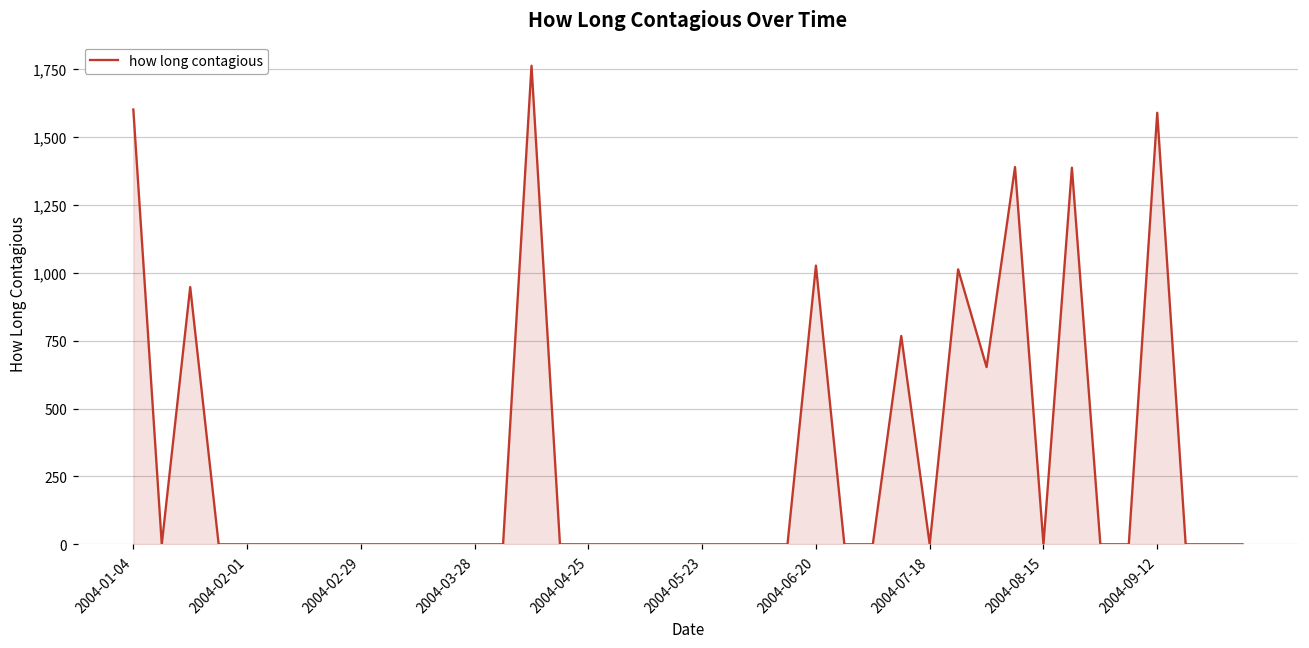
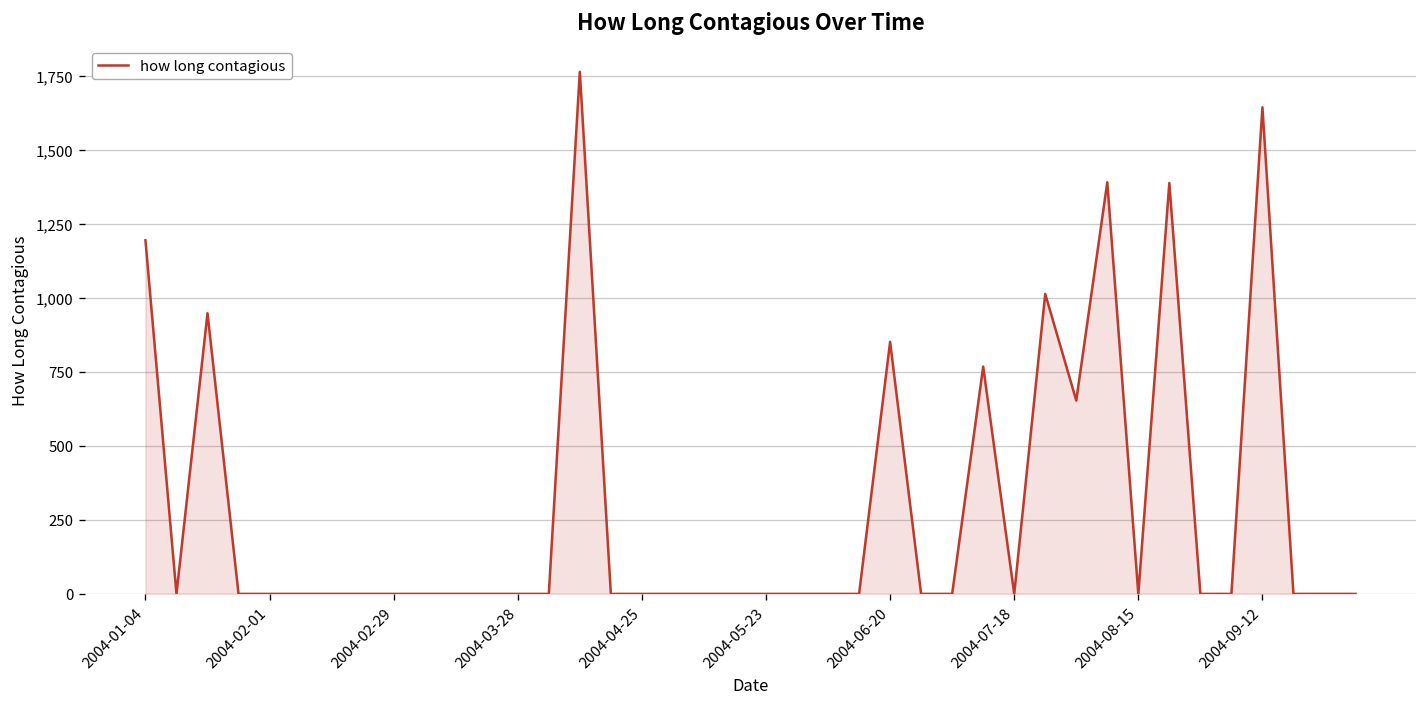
2004-01-04: 1,600 -> 1,190
2004-06-20: 1,030 -> 850
2004-09-12: 1,590 -> 1,640
